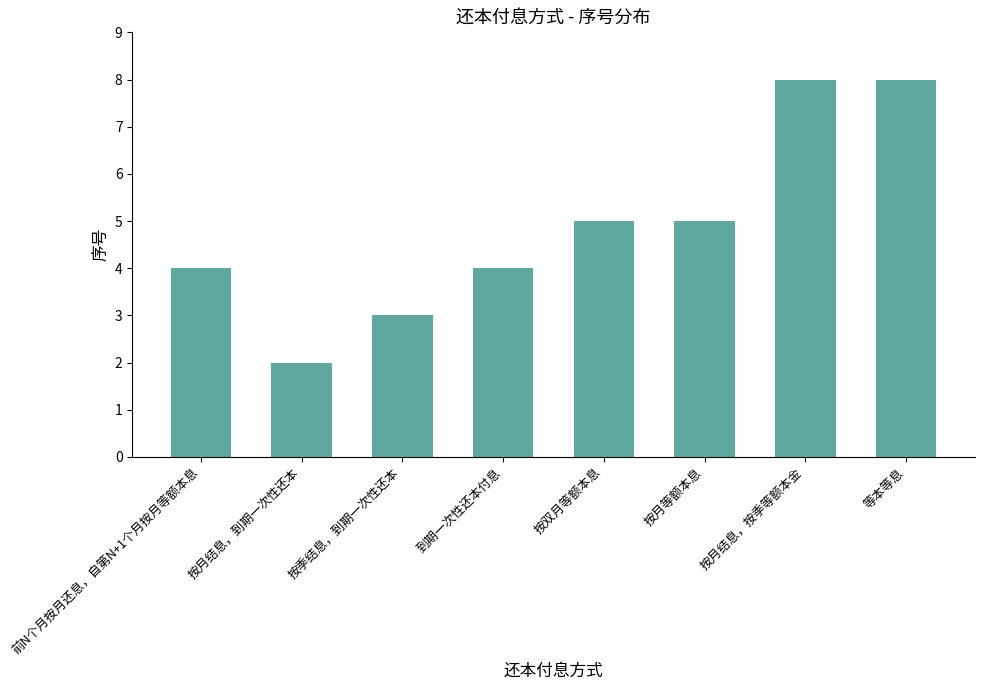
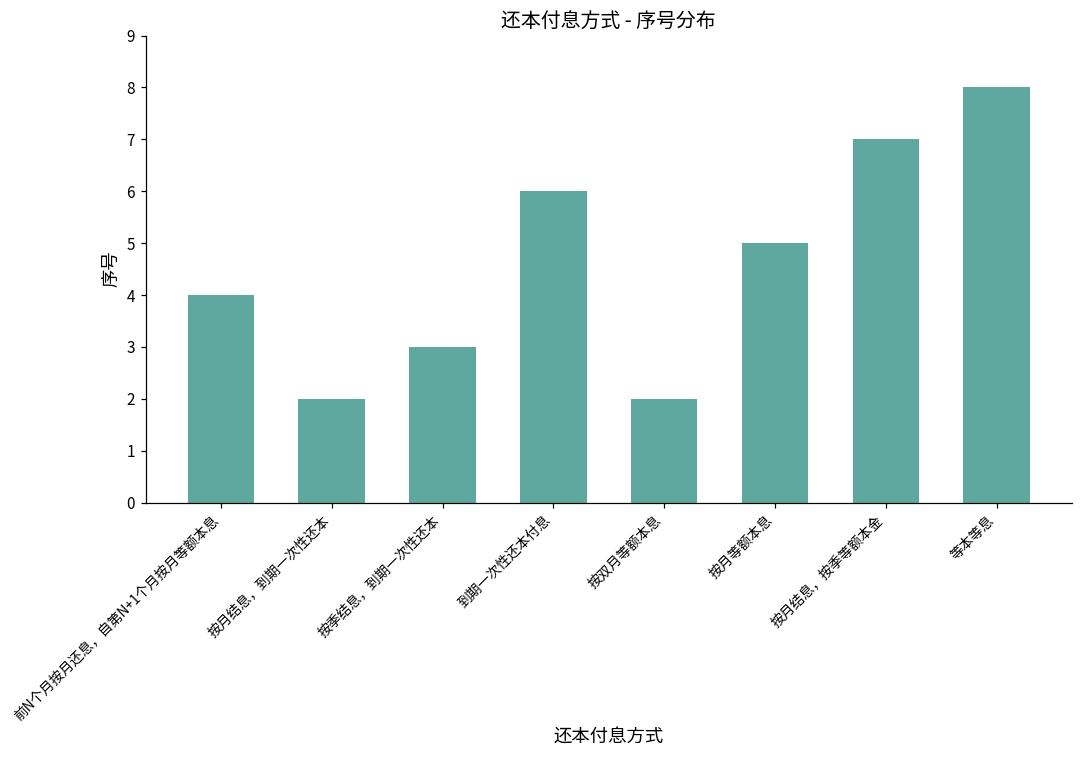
到期一次性还本付息: 4 -> 6
按双月等额本息: 5 -> 2
按月结息，按季等额本金: 8 -> 7
